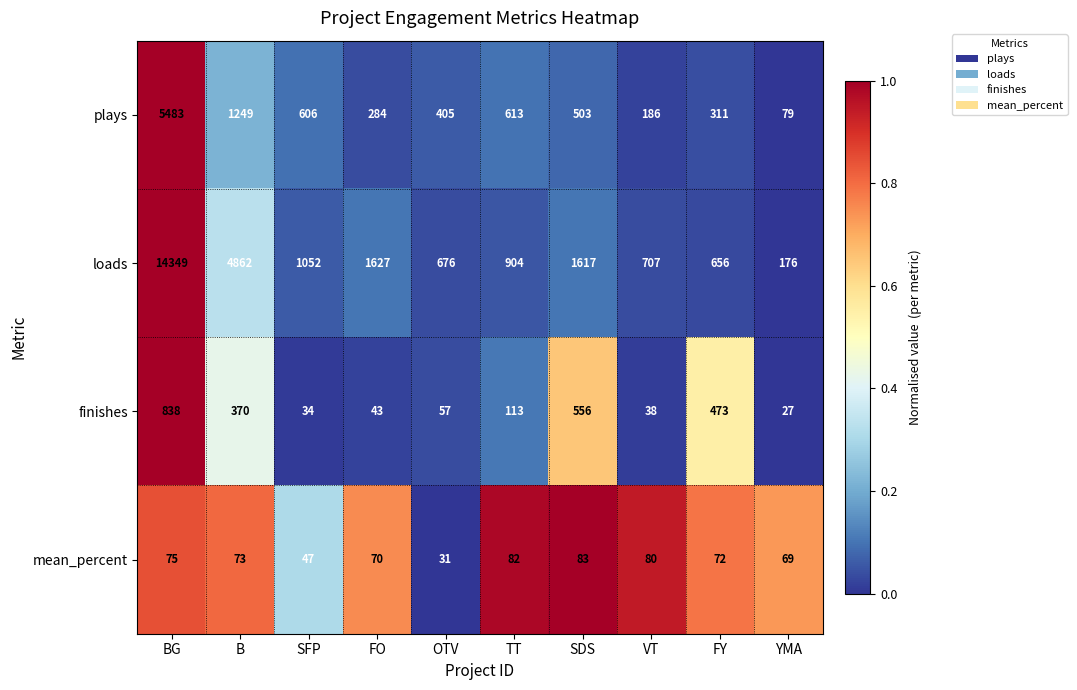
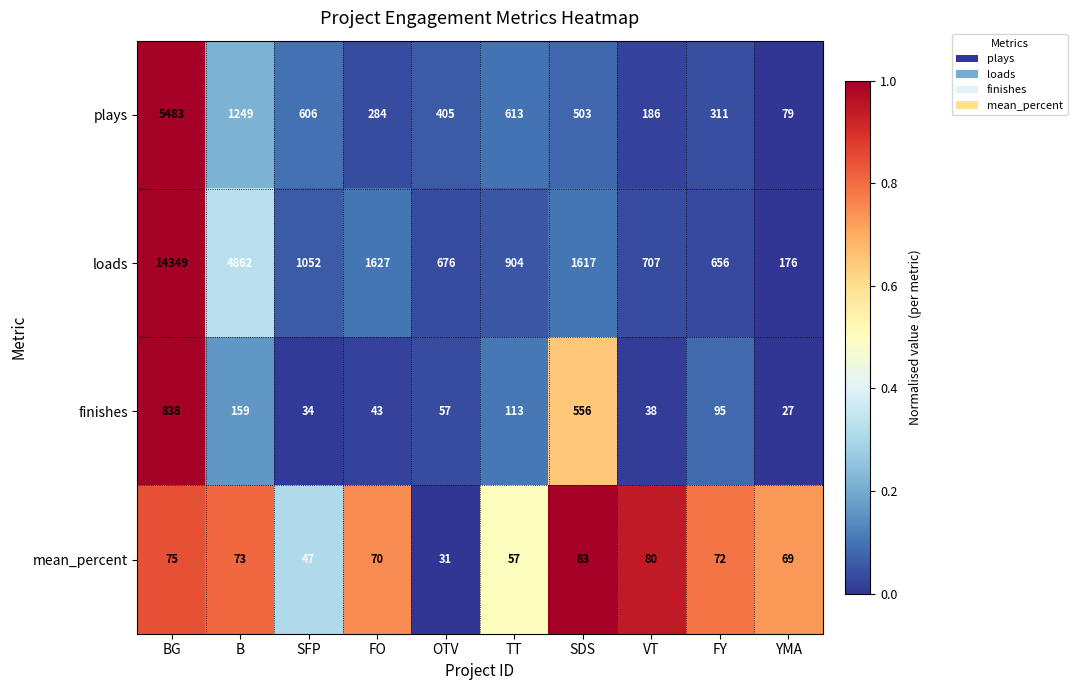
finishes, B: 370 -> 159
finishes, FY: 473 -> 95
mean_percent, TT: 82 -> 57
